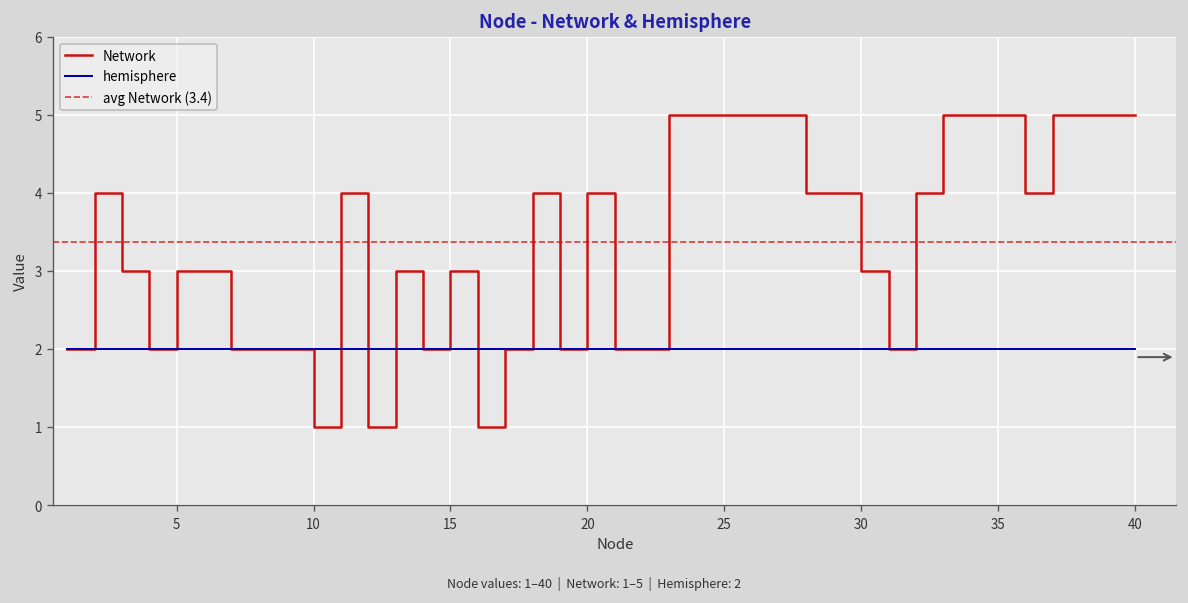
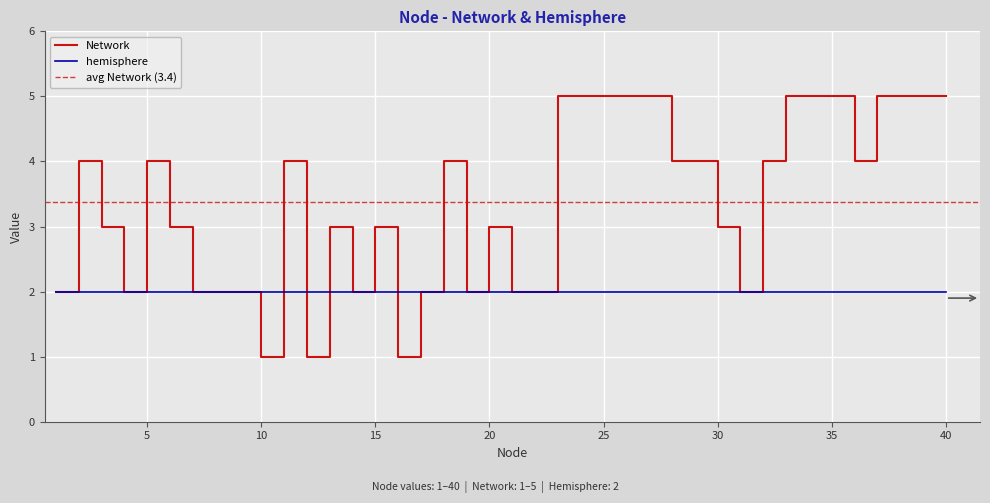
Network, 5: 3 -> 4
Network, 20: 4 -> 3
